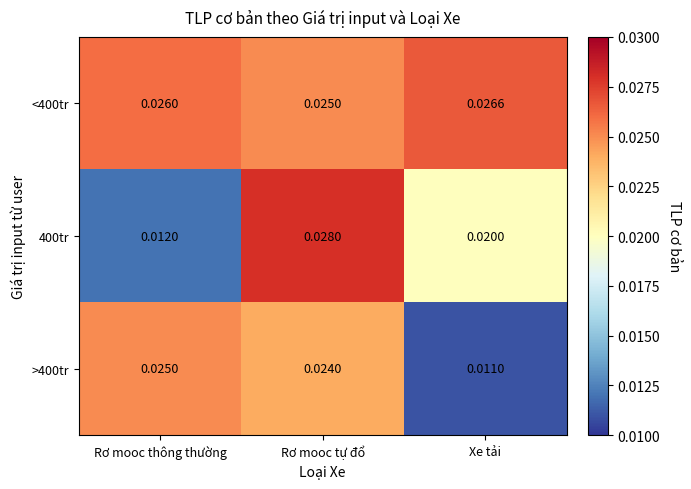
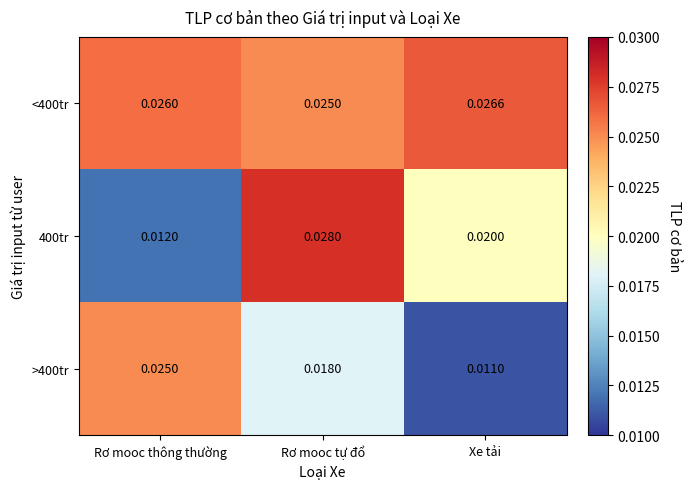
>400tr, Rơ mooc tự đổ: 0.0240 -> 0.0180
